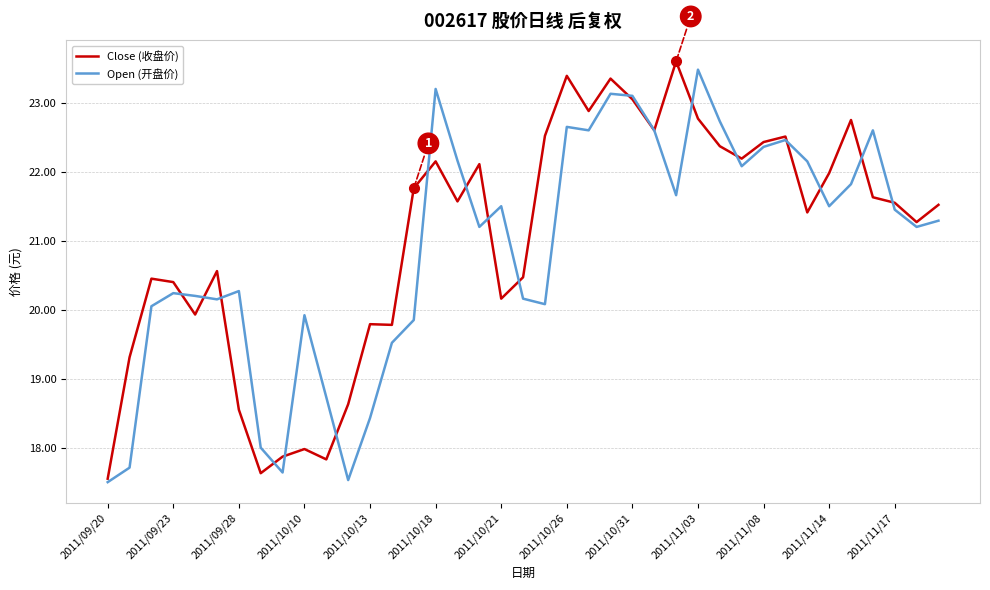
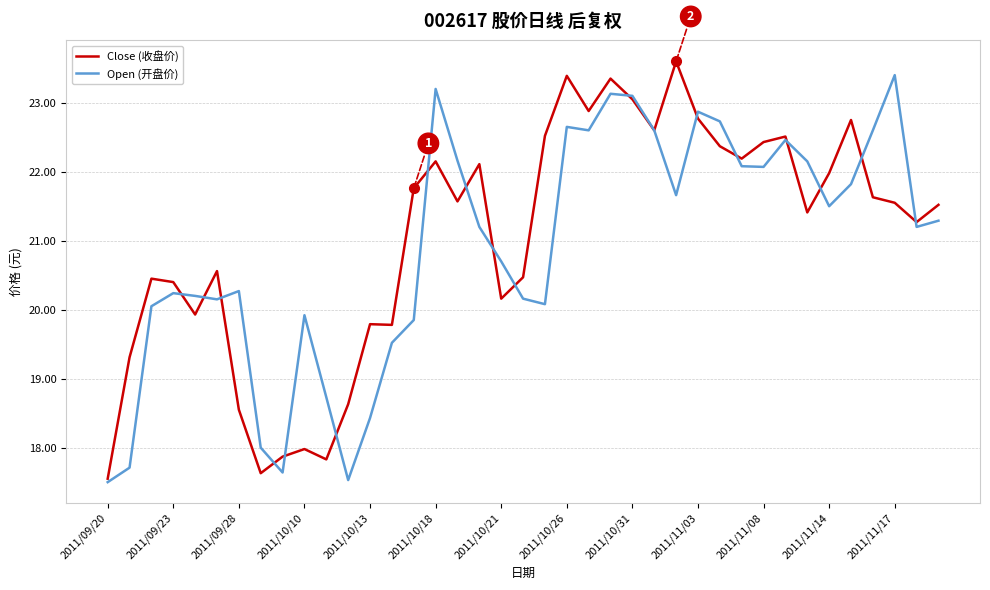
Open (开盘价), 2011/10/21: 21.5 -> 20.7
Open (开盘价), 2011/11/03: 23.5 -> 22.9
Open (开盘价), 2011/11/08: 22.4 -> 22.1
Open (开盘价), 2011/11/17: 21.5 -> 23.4
